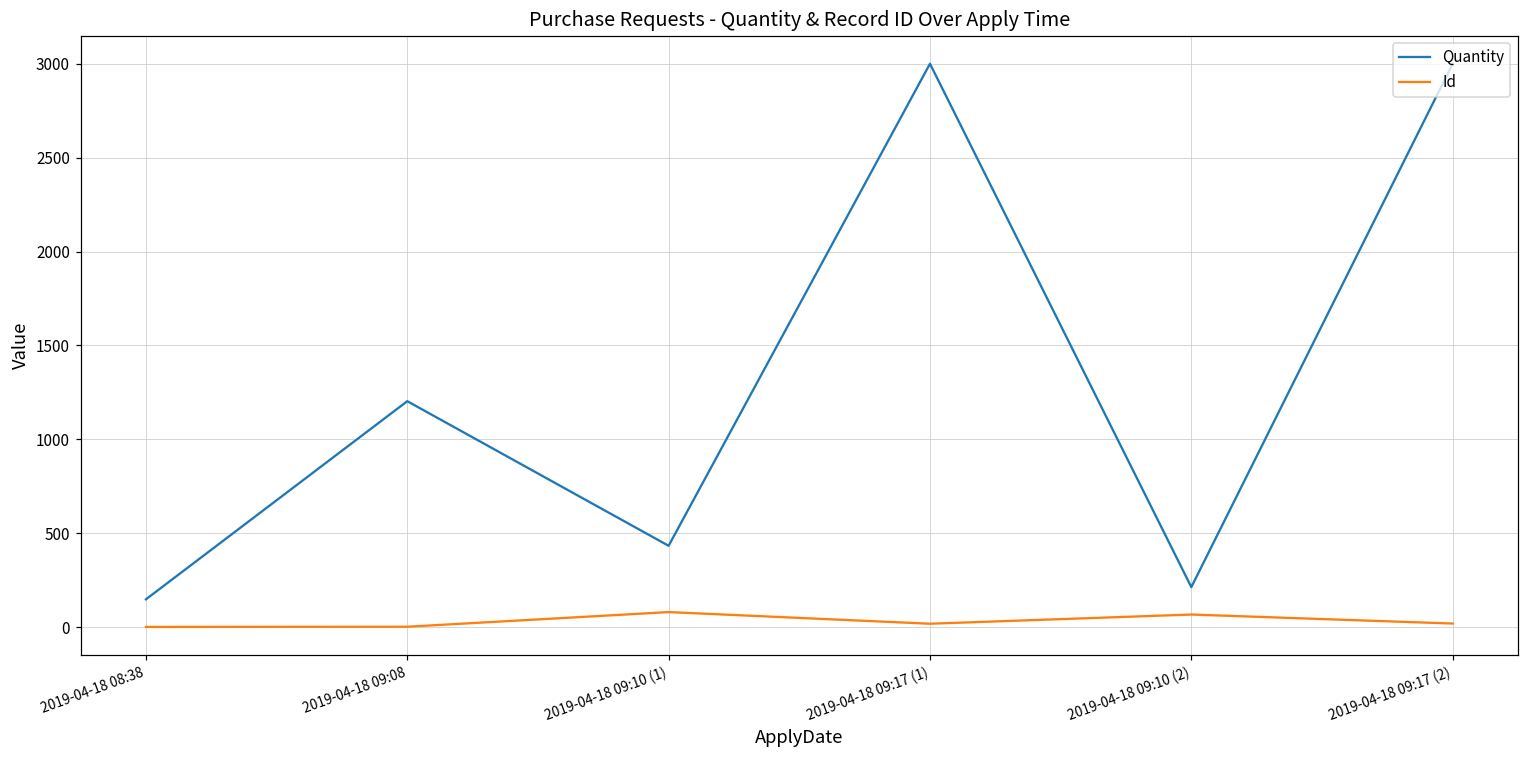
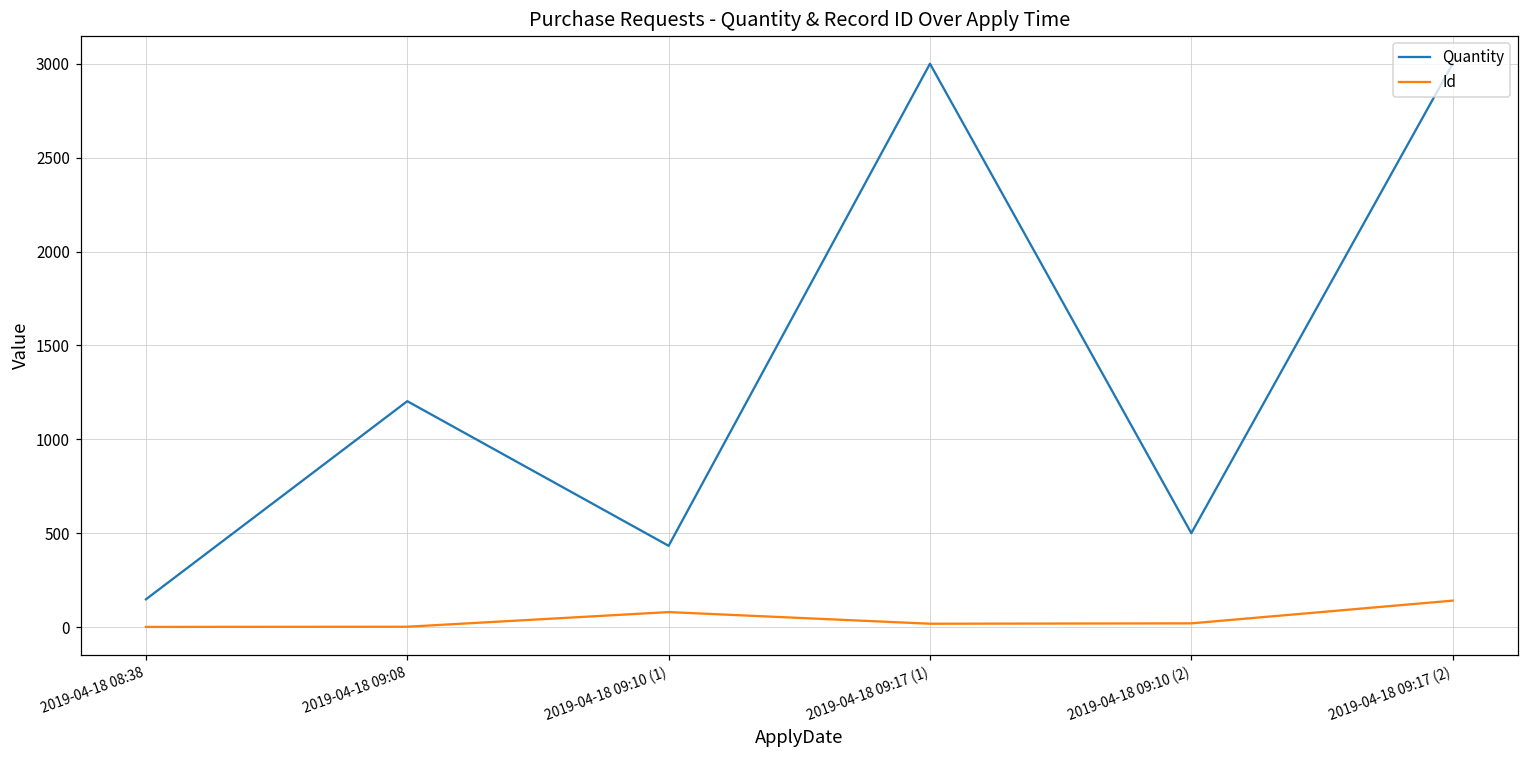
Quantity, 2019-04-18 09:10 (2): 210 -> 500
Id, 2019-04-18 09:10 (2): 70 -> 20
Id, 2019-04-18 09:17 (2): 20 -> 140
